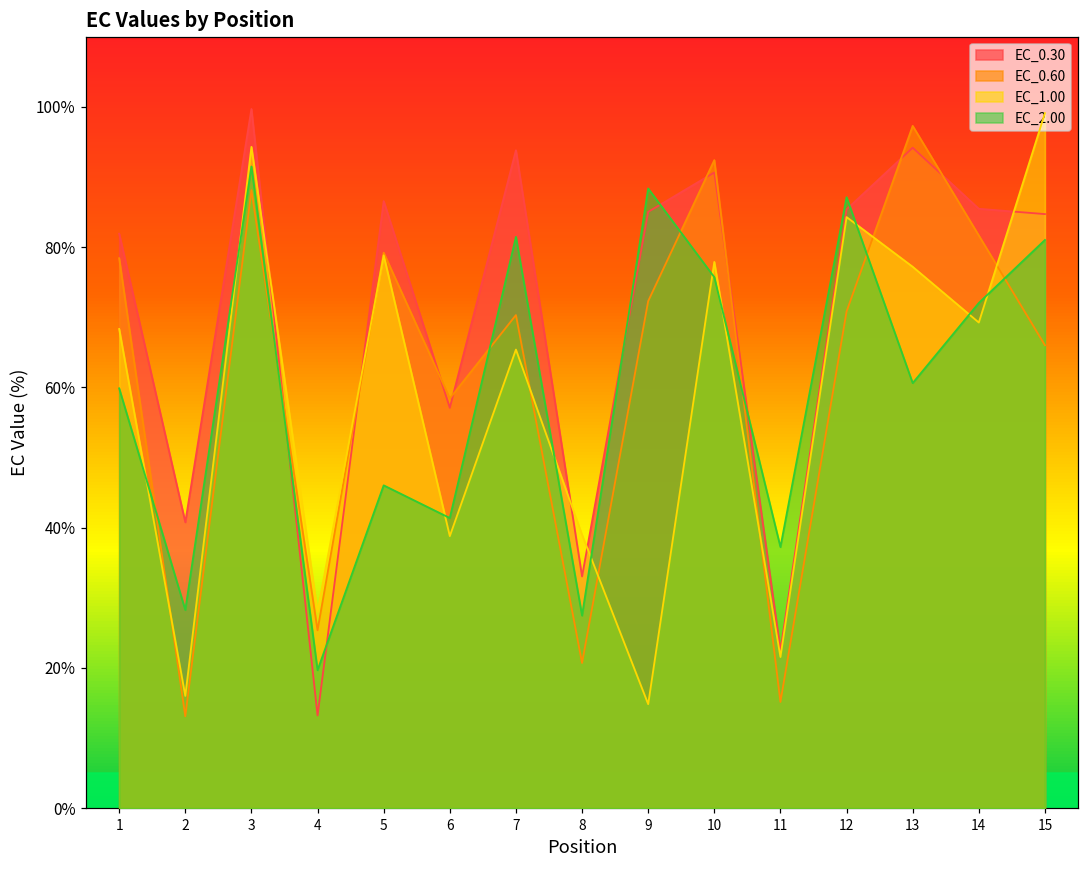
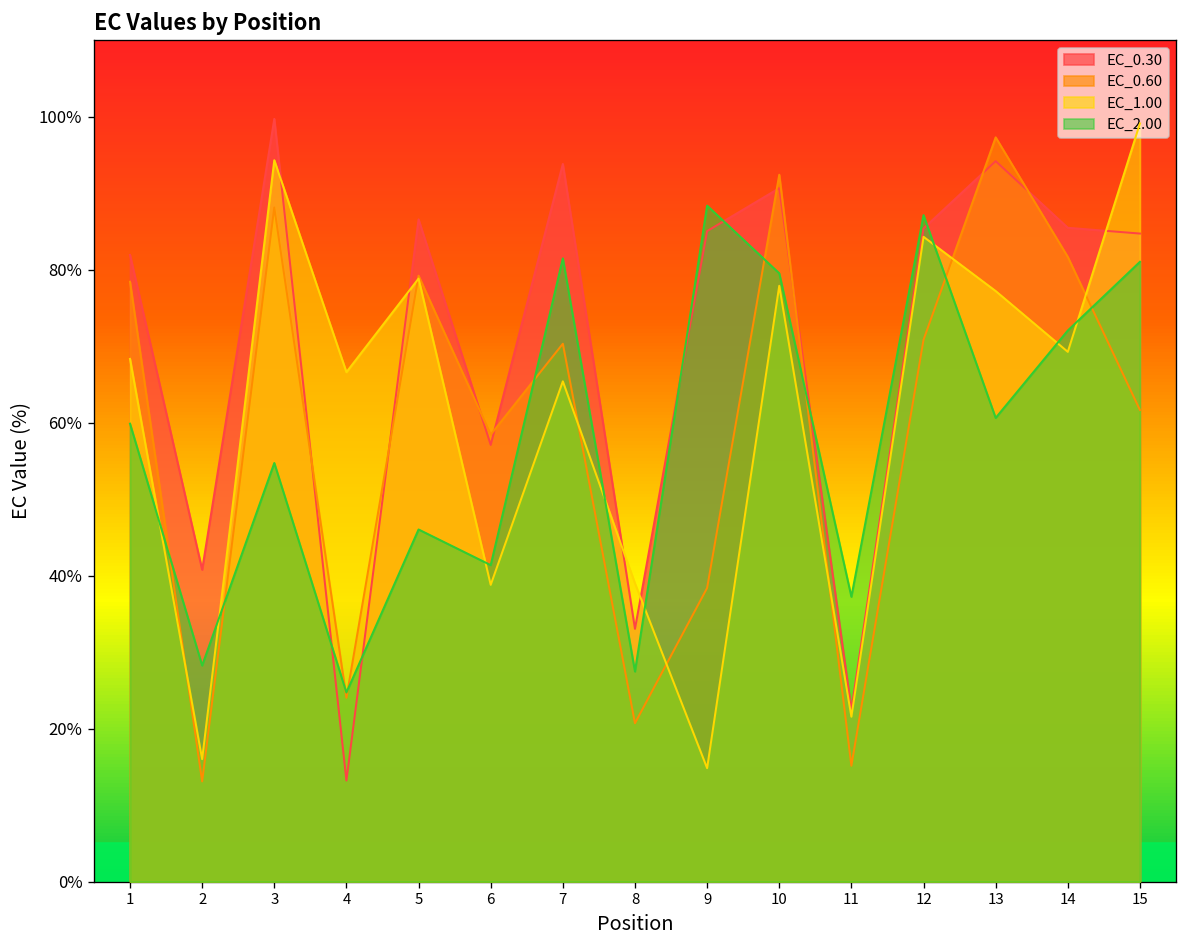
EC_2.00, 3: 91% -> 55%
EC_0.60, 4: 25% -> 24%
EC_1.00, 4: 28% -> 67%
EC_2.00, 4: 20% -> 25%
EC_0.60, 9: 72% -> 38%
EC_2.00, 10: 76% -> 80%
EC_0.60, 15: 66% -> 62%
